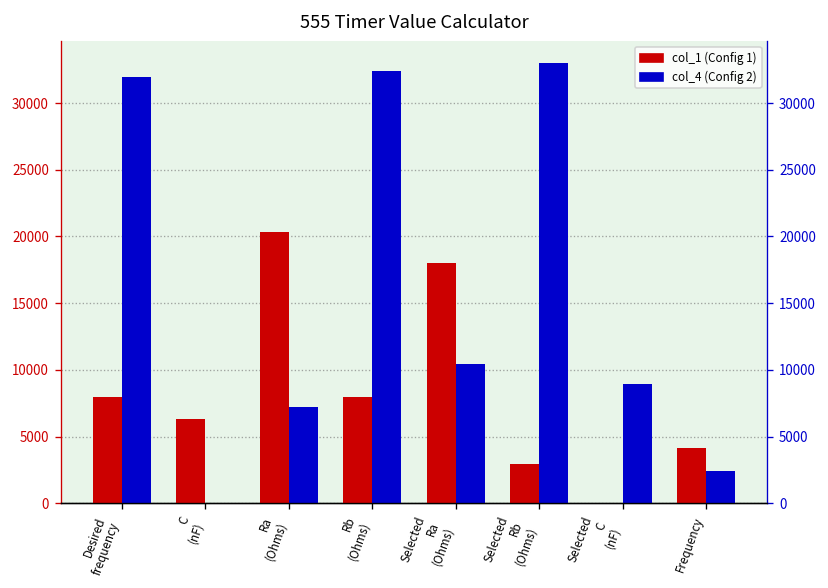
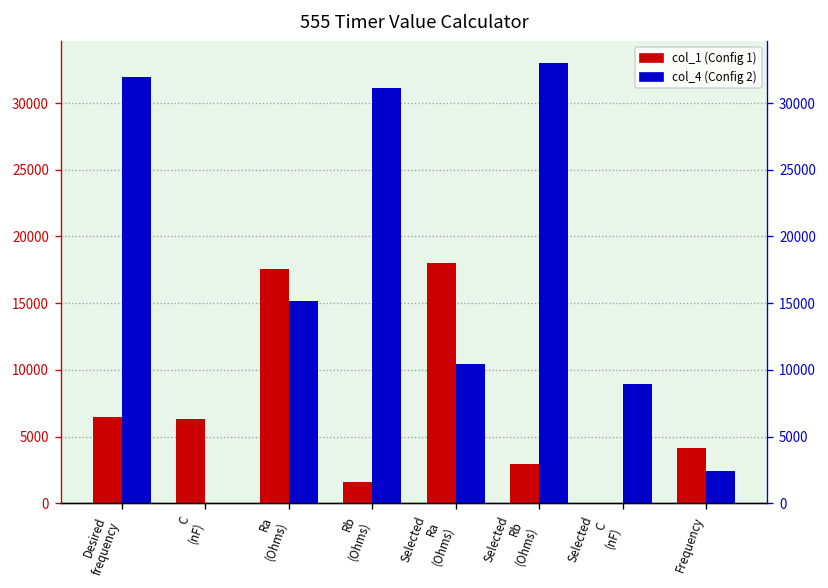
col_1 (Config 1), Desired frequency: 8000 -> 6500
col_1 (Config 1), Ra (Ohms): 20300 -> 17600
col_4 (Config 2), Ra (Ohms): 7200 -> 15200
col_1 (Config 1), Rb (Ohms): 8000 -> 1600
col_4 (Config 2), Rb (Ohms): 32400 -> 31100
